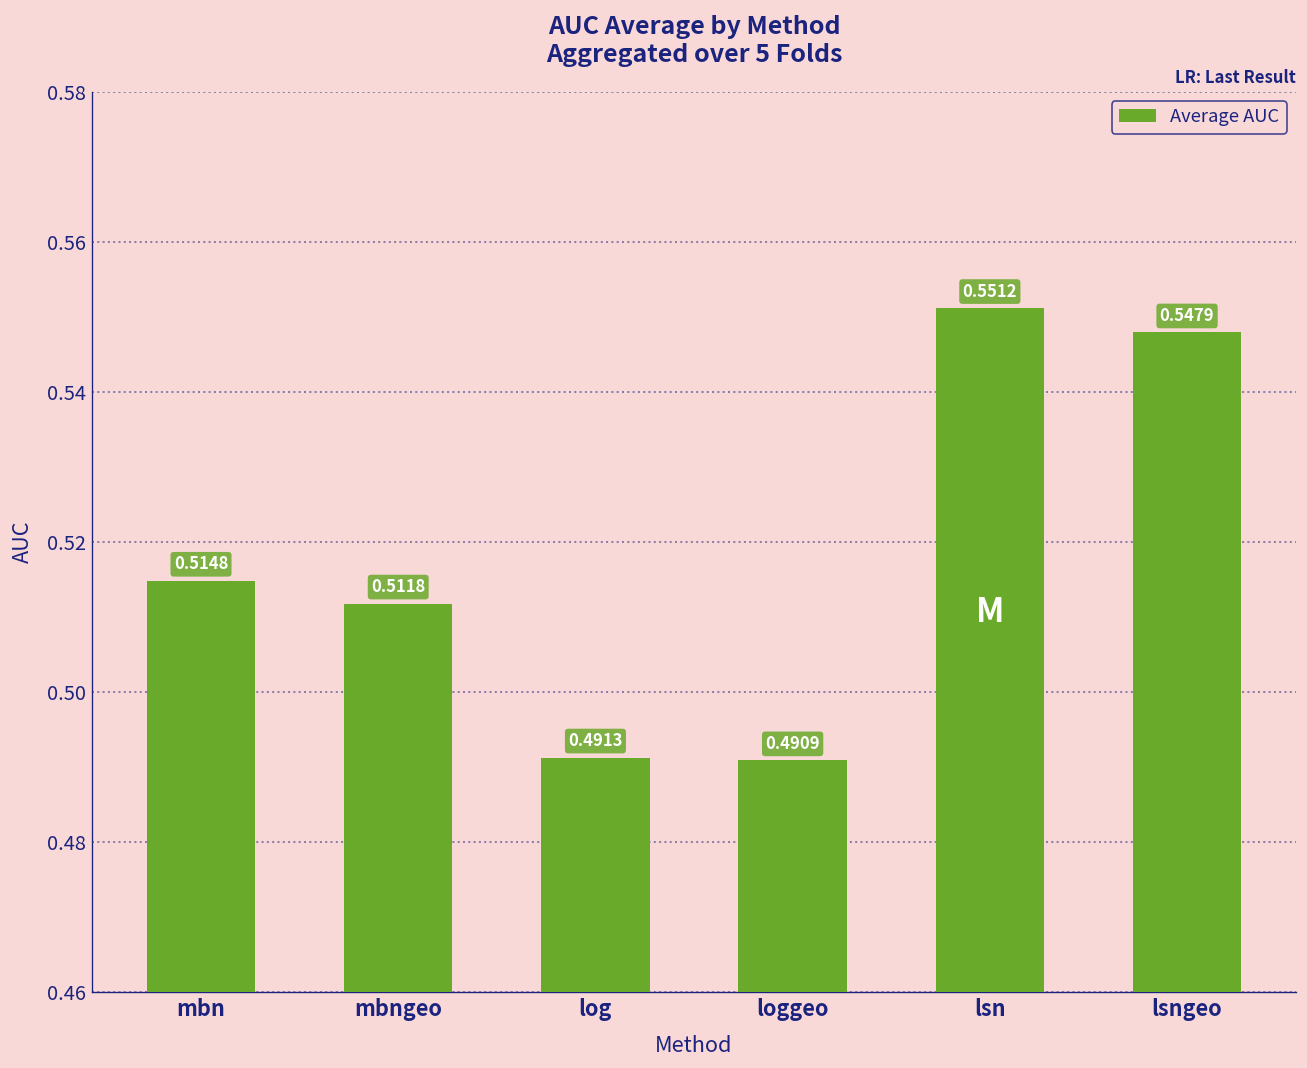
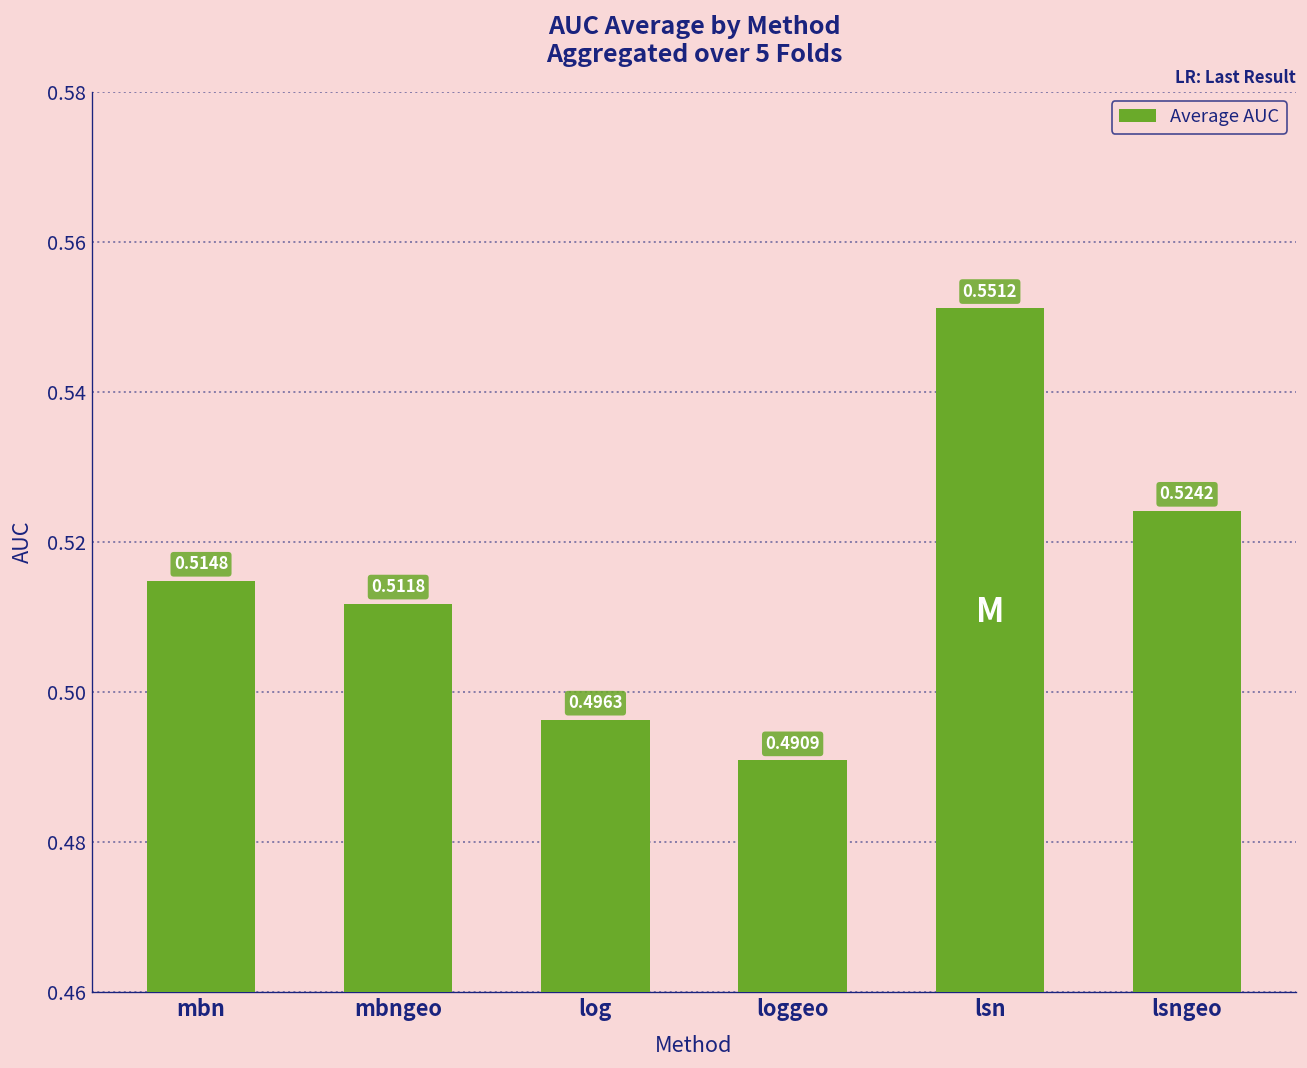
log: 0.4913 -> 0.4963
lsngeo: 0.5479 -> 0.5242
